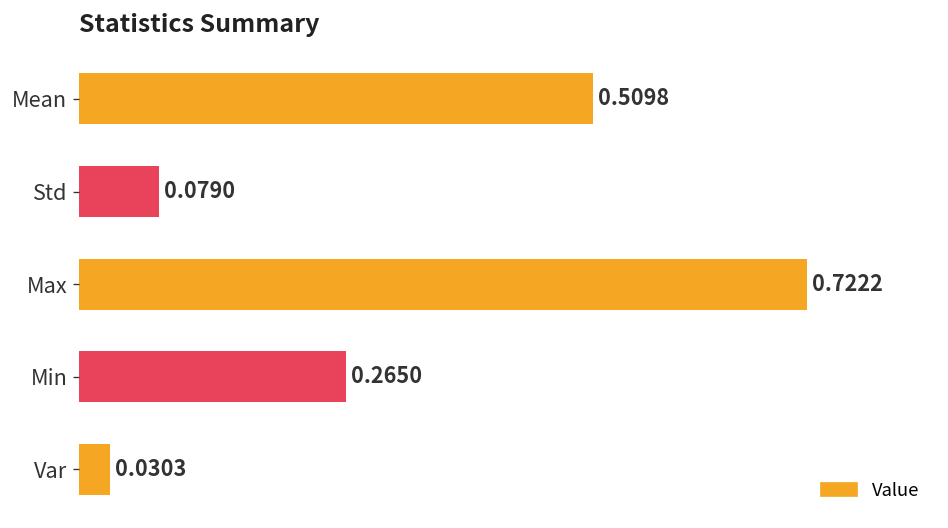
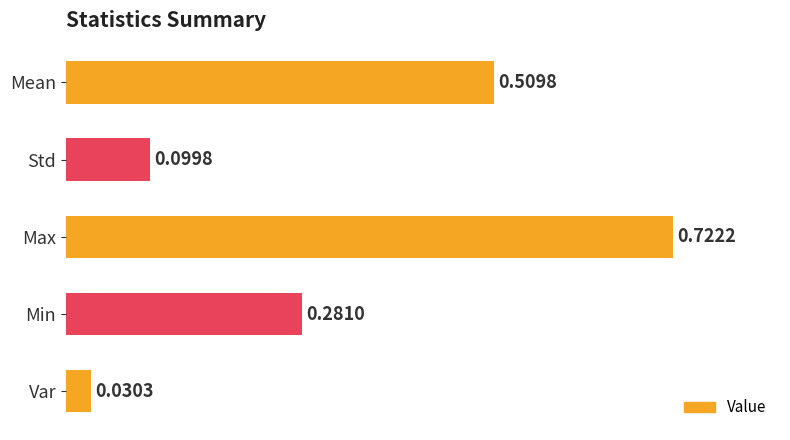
Std: 0.0790 -> 0.0998
Min: 0.2650 -> 0.2810
